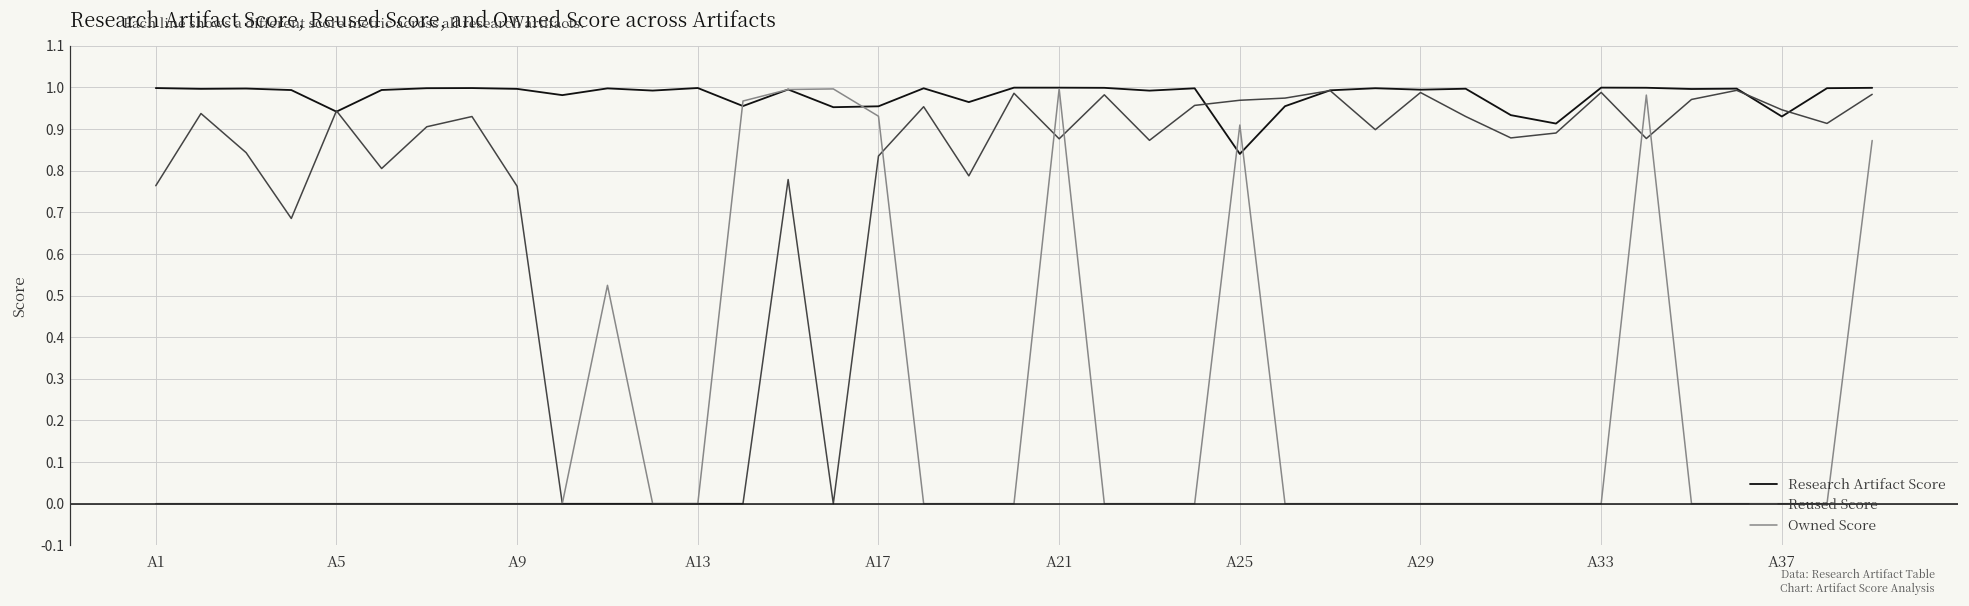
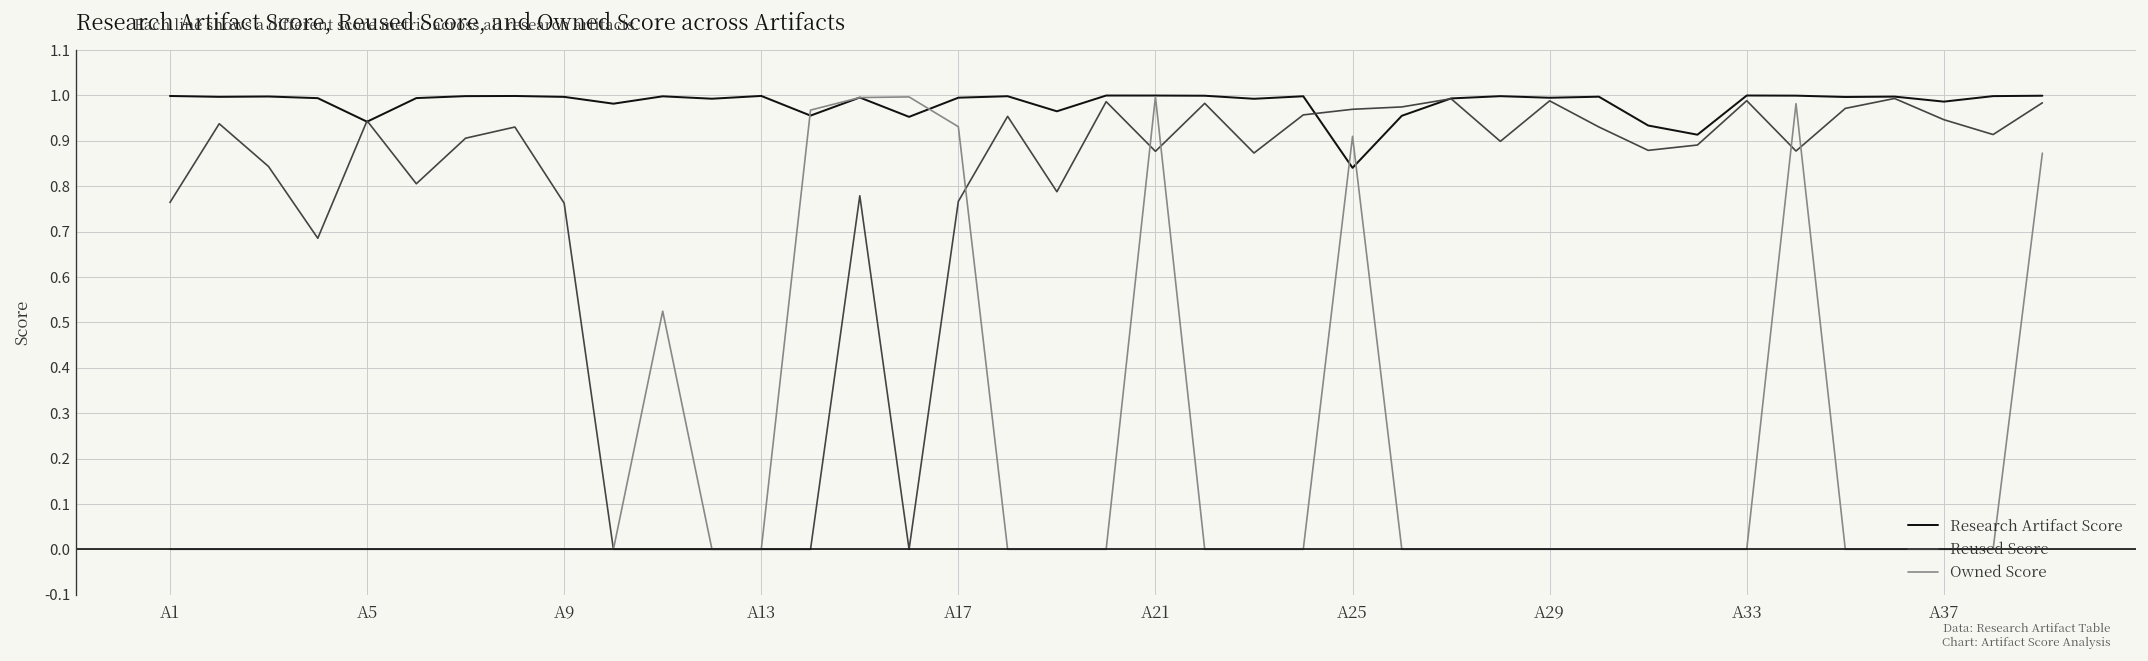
Research Artifact Score, A17: 0.95 -> 0.99
Reused Score, A17: 0.84 -> 0.77
Research Artifact Score, A37: 0.93 -> 0.99
